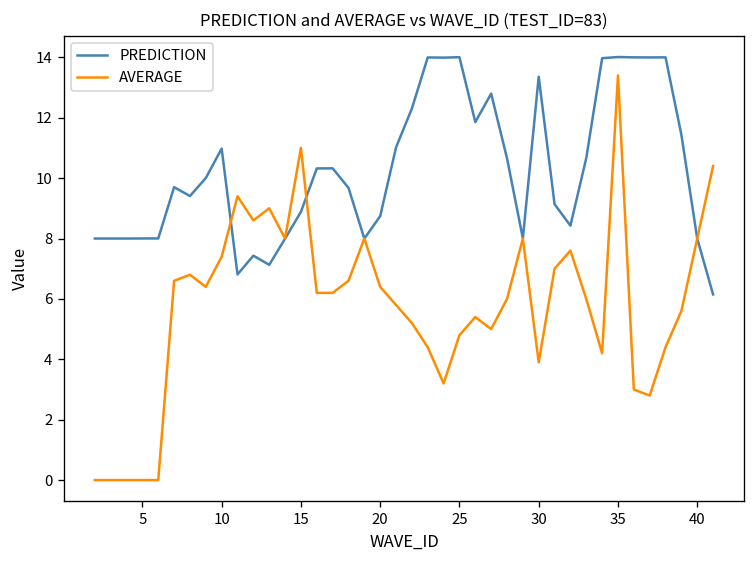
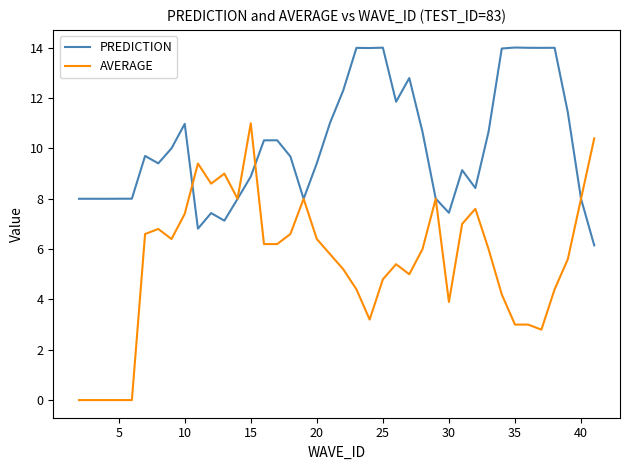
PREDICTION, 20: 8.7 -> 9.4
PREDICTION, 30: 13.4 -> 7.4
AVERAGE, 35: 13.4 -> 3.0
